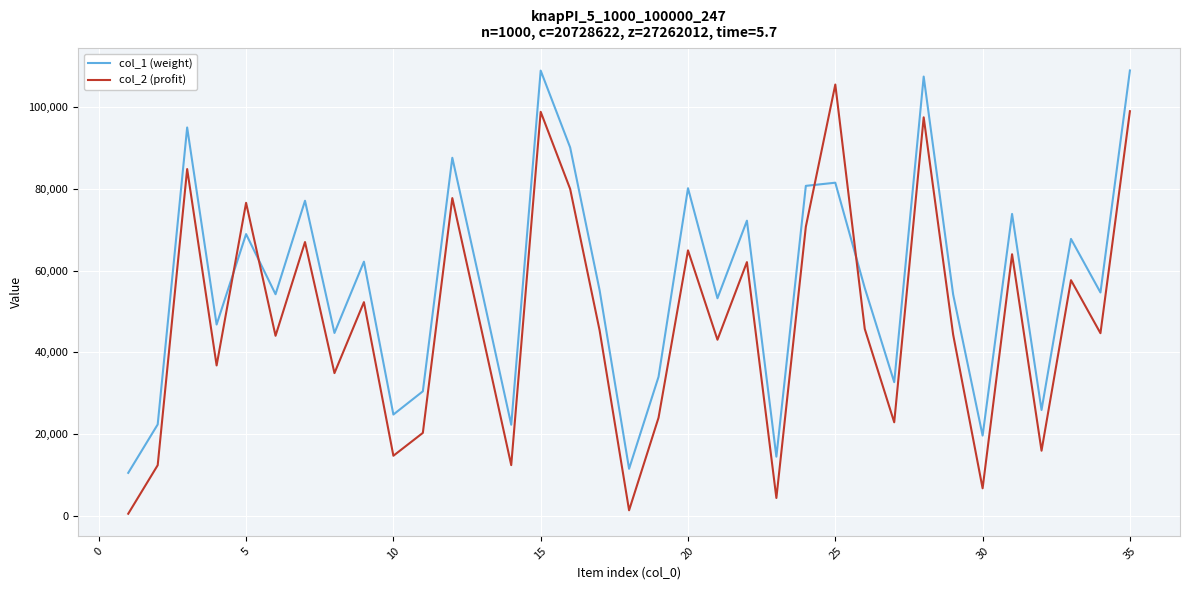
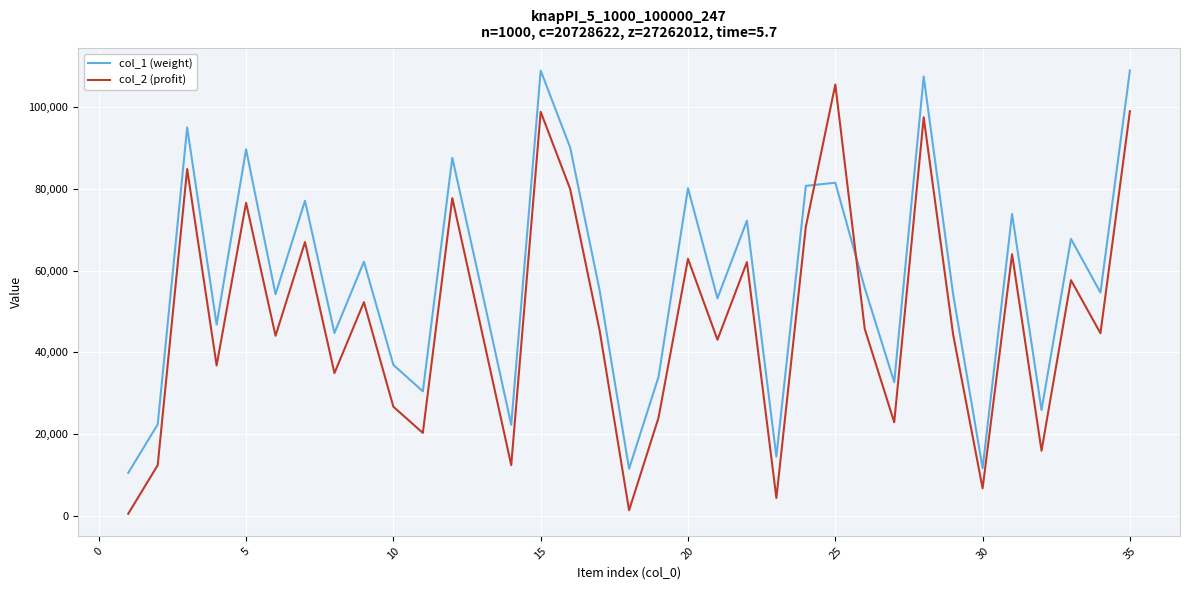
col_1 (weight), 5: 69,000 -> 90,000
col_1 (weight), 10: 25,000 -> 37,000
col_2 (profit), 10: 15,000 -> 27,000
col_2 (profit), 20: 65,000 -> 63,000
col_1 (weight), 30: 20,000 -> 12,000
